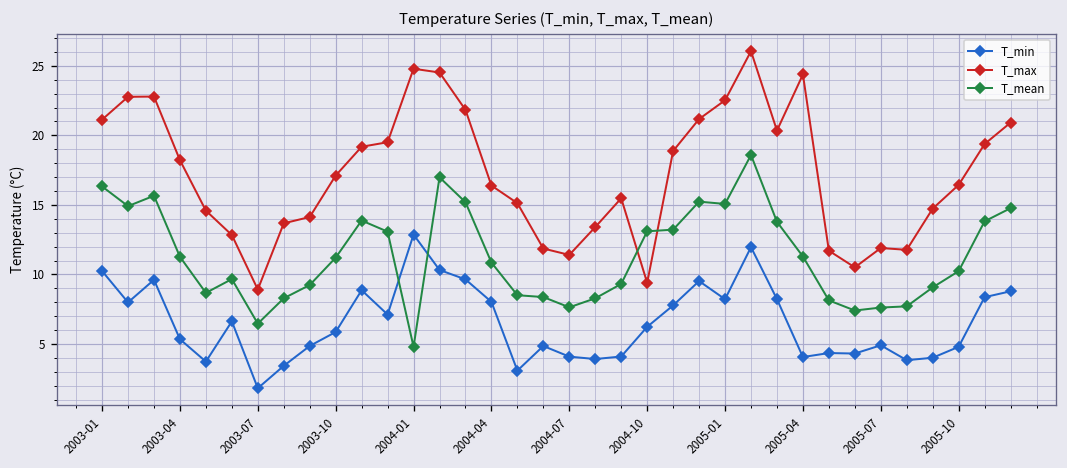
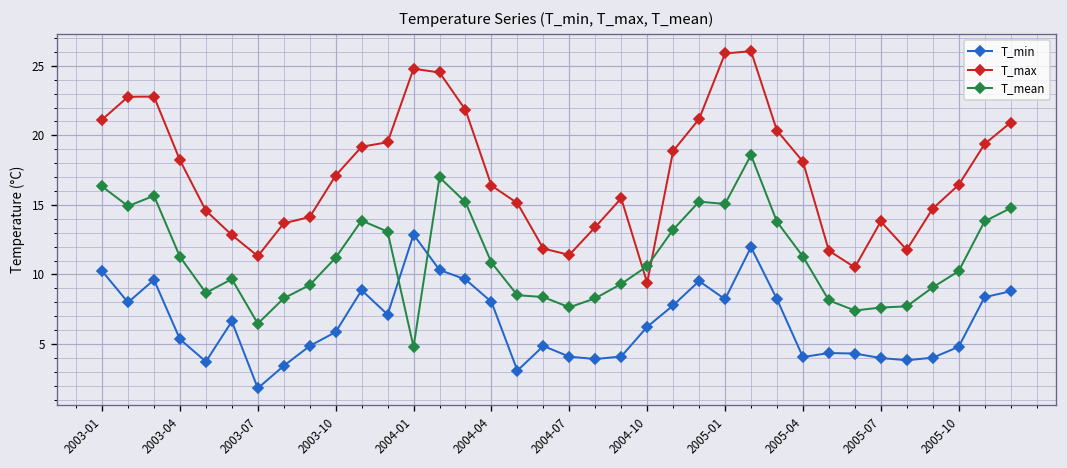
T_max, 2003-07: 8.9 -> 11.3
T_mean, 2004-10: 13.1 -> 10.6
T_max, 2005-01: 22.5 -> 25.9
T_max, 2005-04: 24.4 -> 18.1
T_min, 2005-07: 4.9 -> 4.0
T_max, 2005-07: 11.9 -> 13.8
